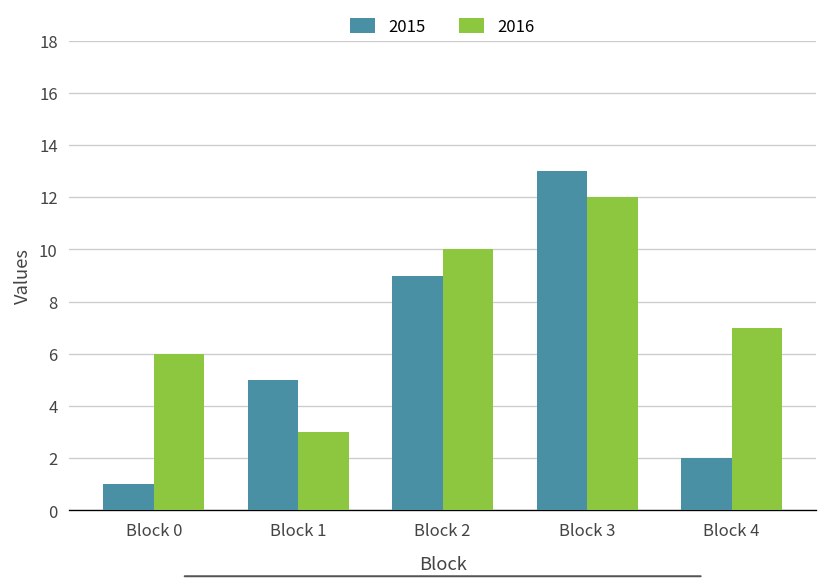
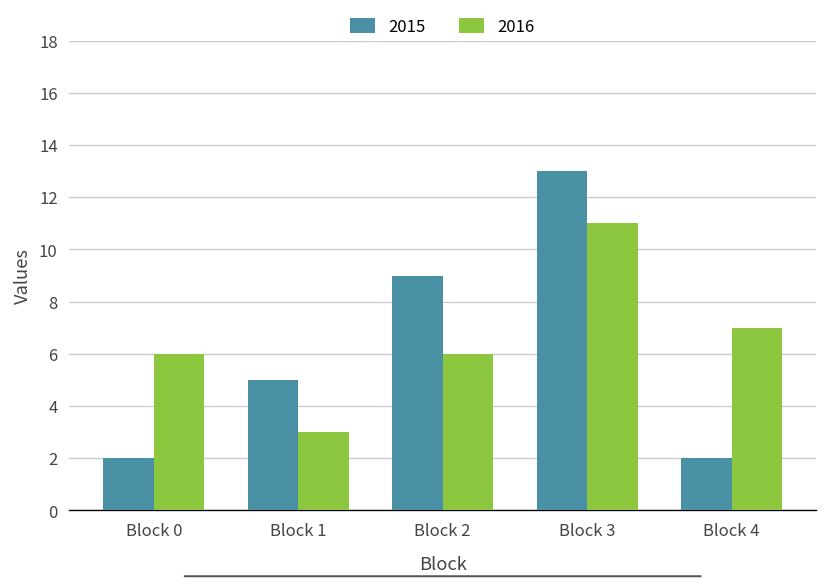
2015, Block 0: 1 -> 2
2016, Block 2: 10 -> 6
2016, Block 3: 12 -> 11
